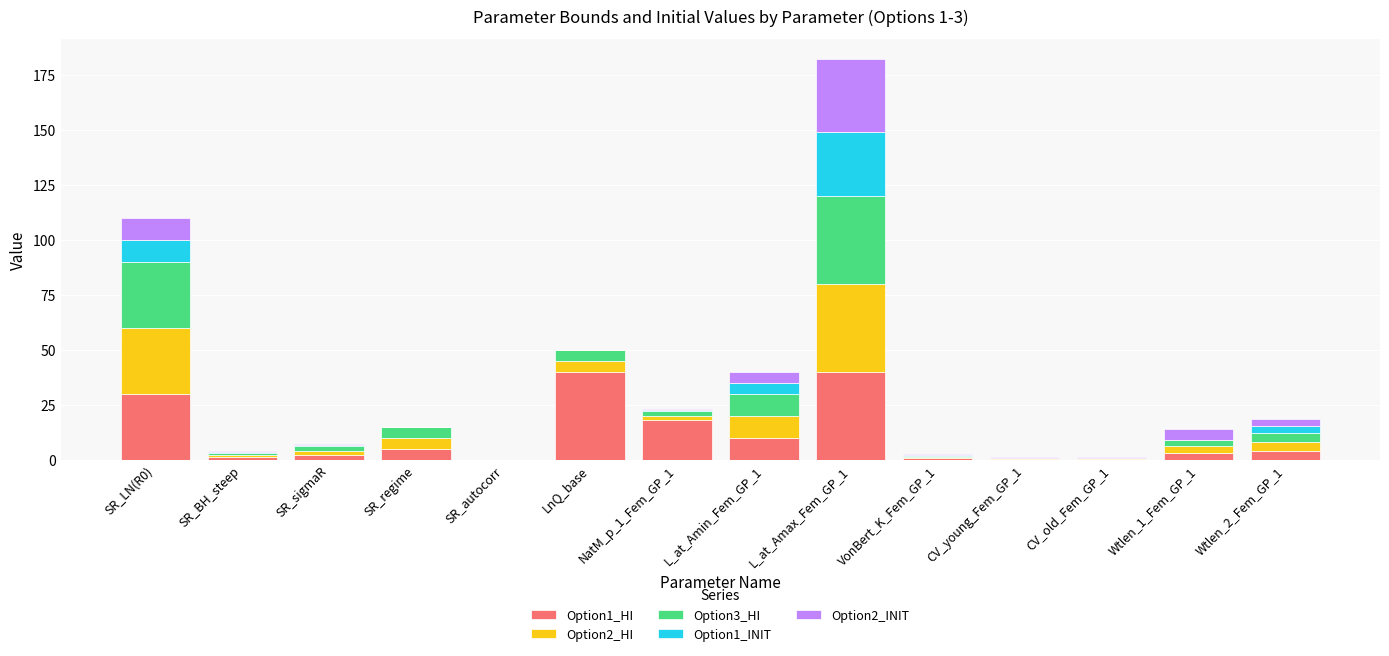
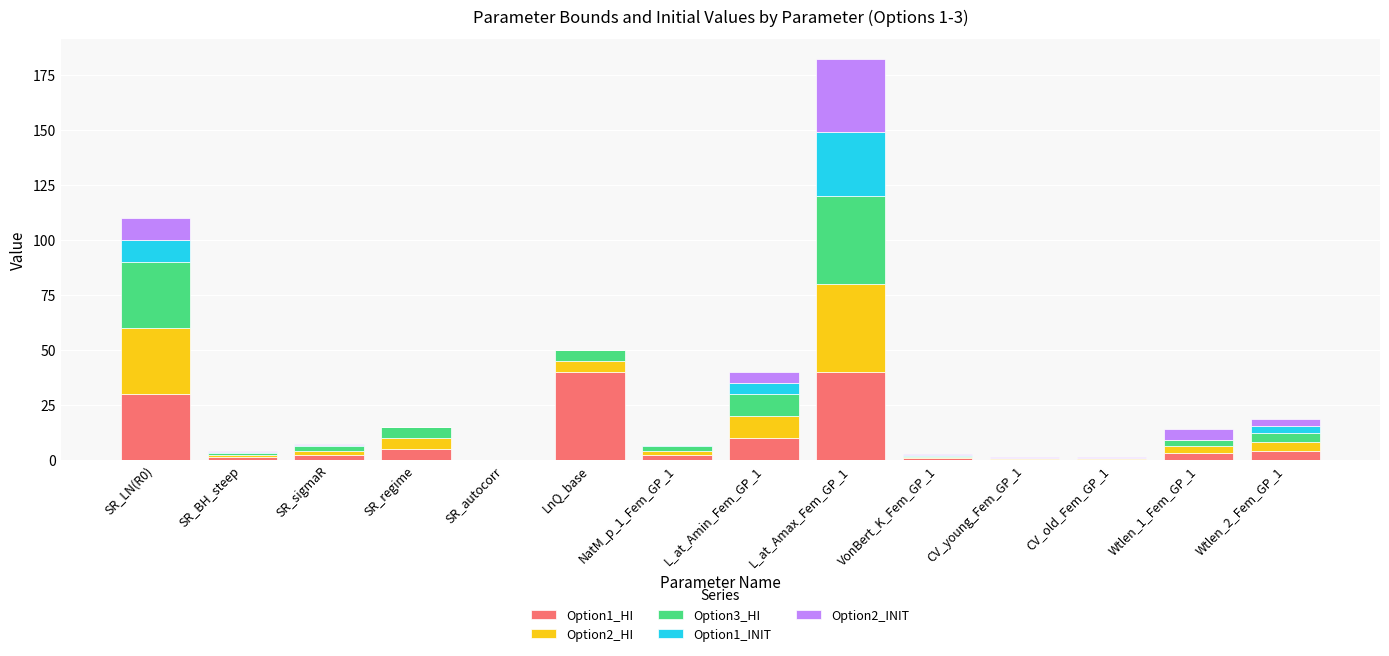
Option1_HI, NatM_p_1_Fem_GP_1: 18 -> 2
